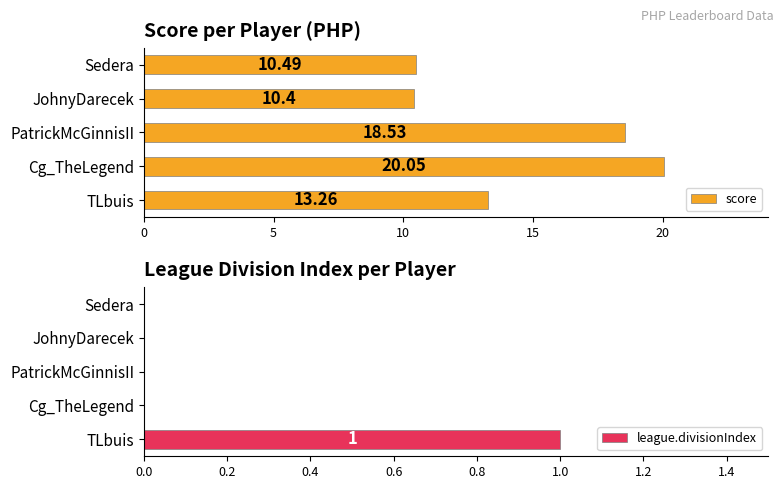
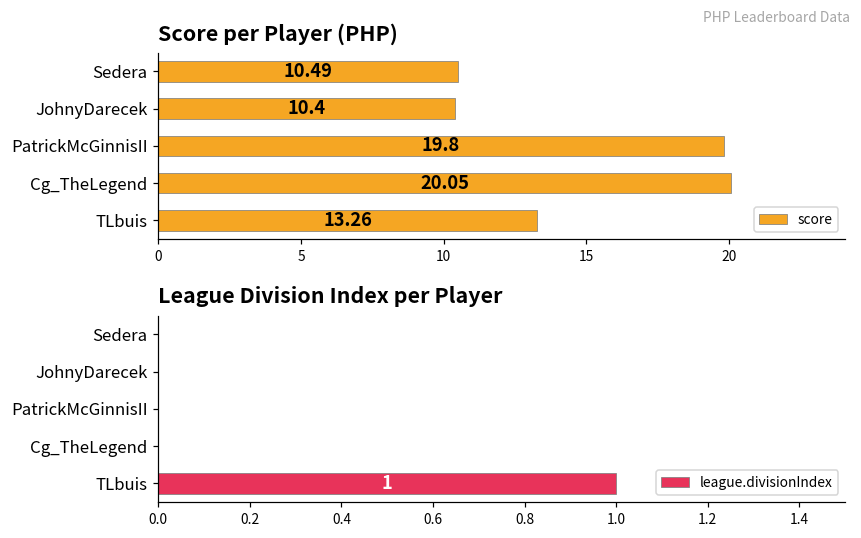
Score per Player (PHP), PatrickMcGinnisII: 18.53 -> 19.8
